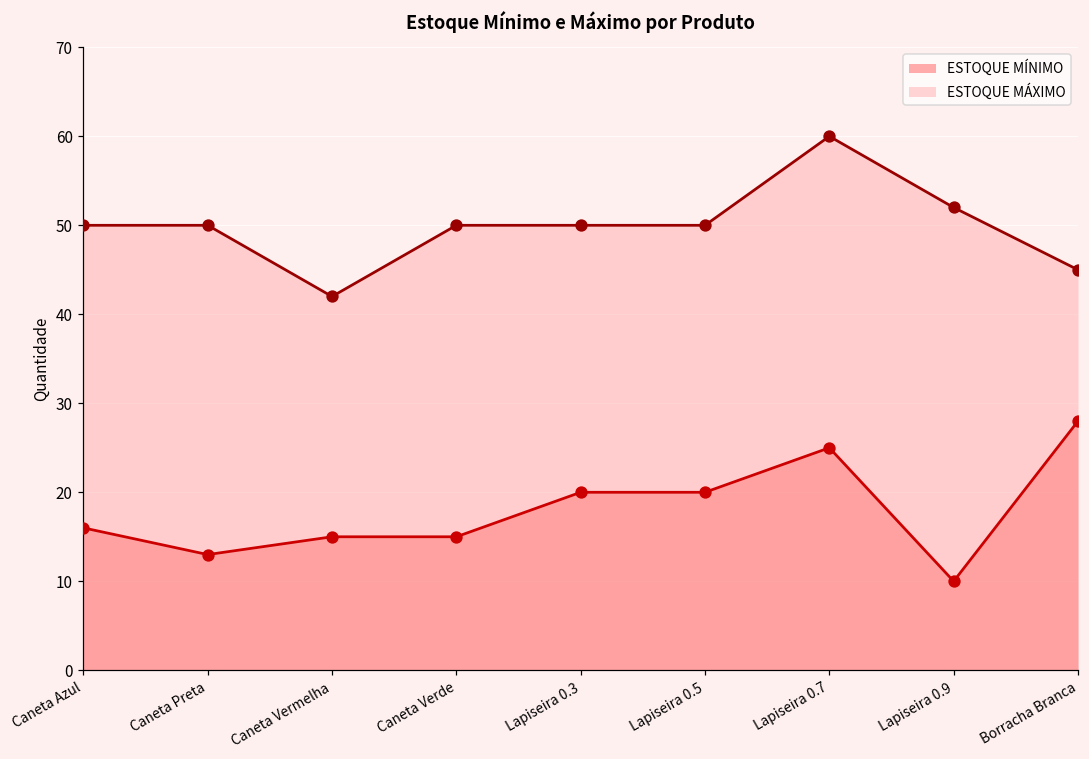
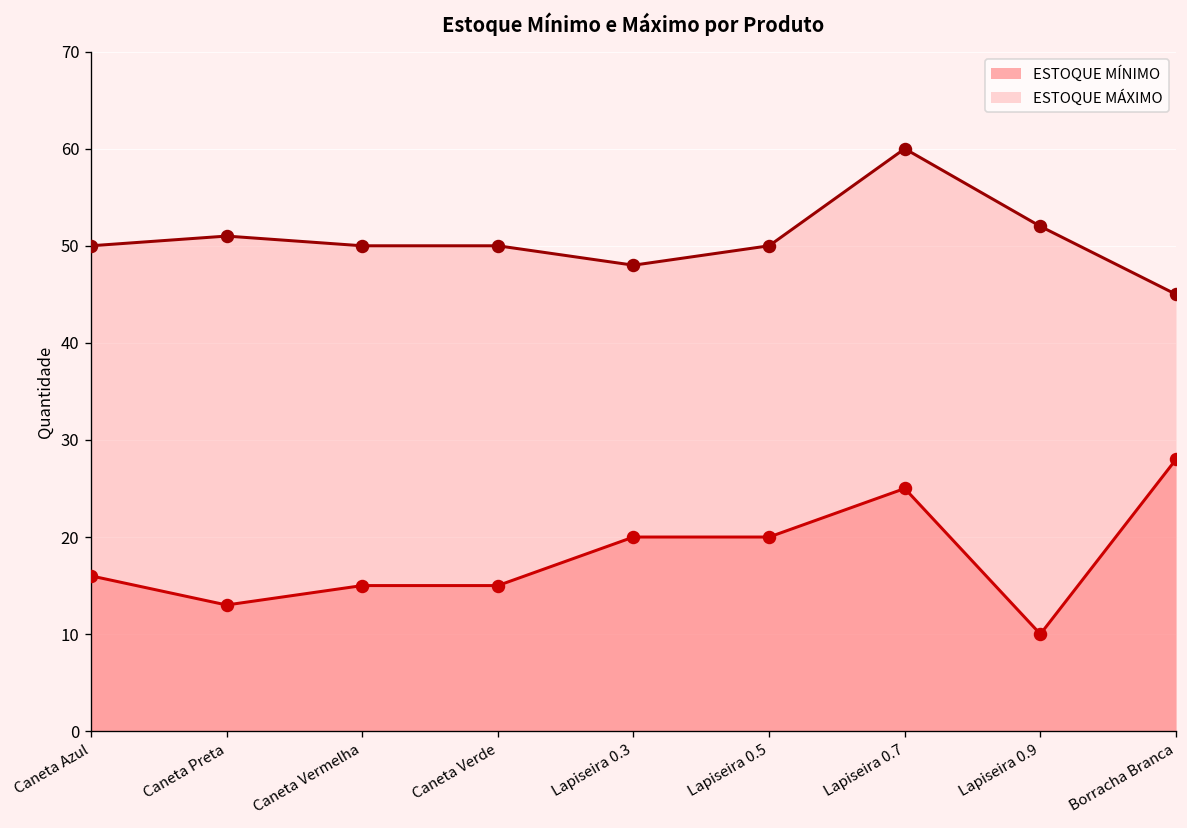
ESTOQUE MÁXIMO, Caneta Preta: 50 -> 51
ESTOQUE MÁXIMO, Caneta Vermelha: 42 -> 50
ESTOQUE MÁXIMO, Lapiseira 0.3: 50 -> 48
